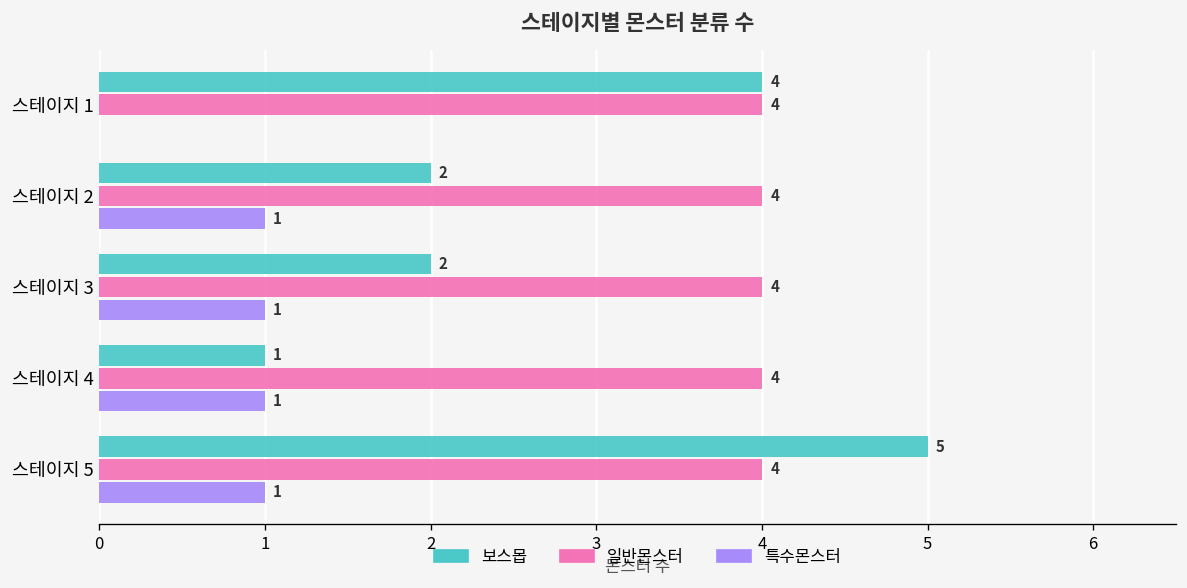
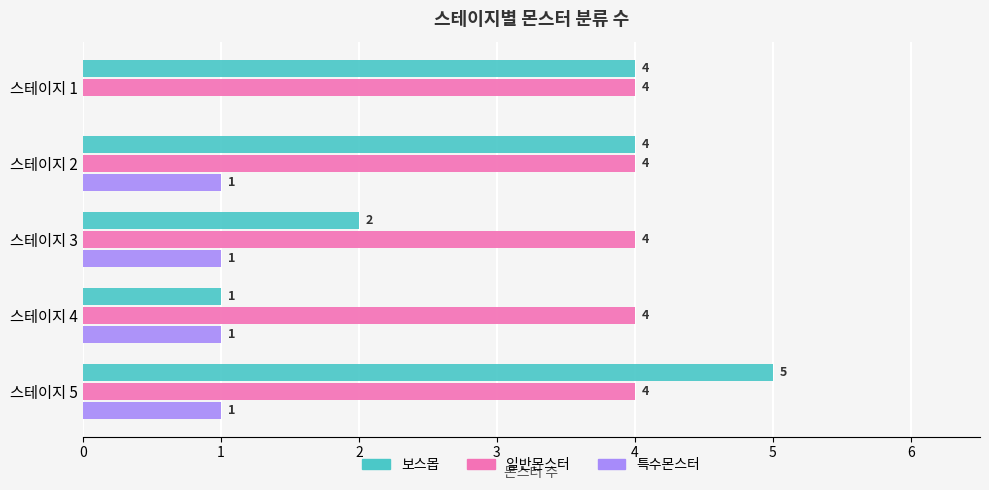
보스몹, 스테이지 2: 2 -> 4
